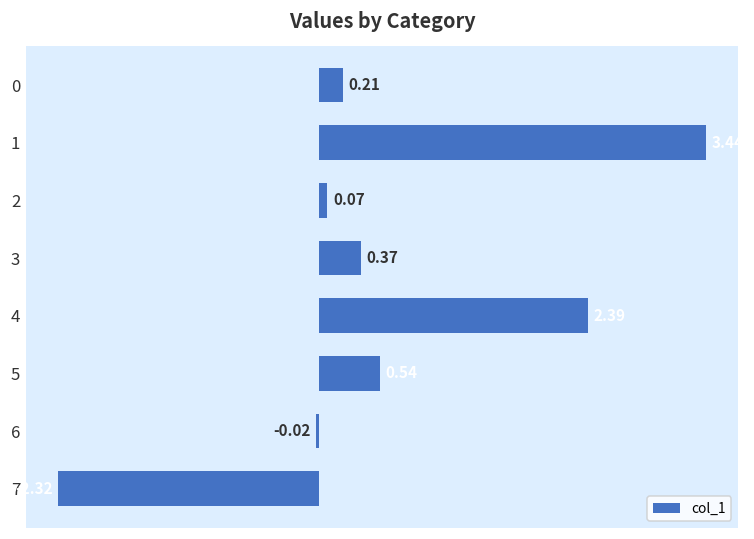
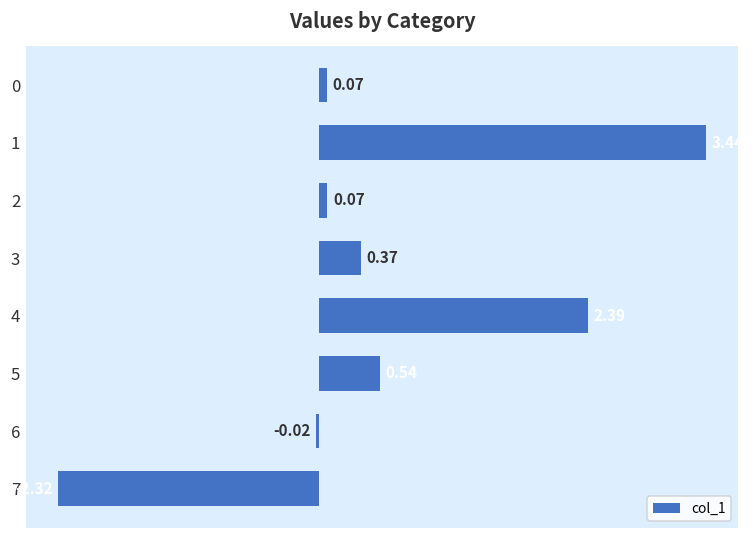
0: 0.21 -> 0.07
